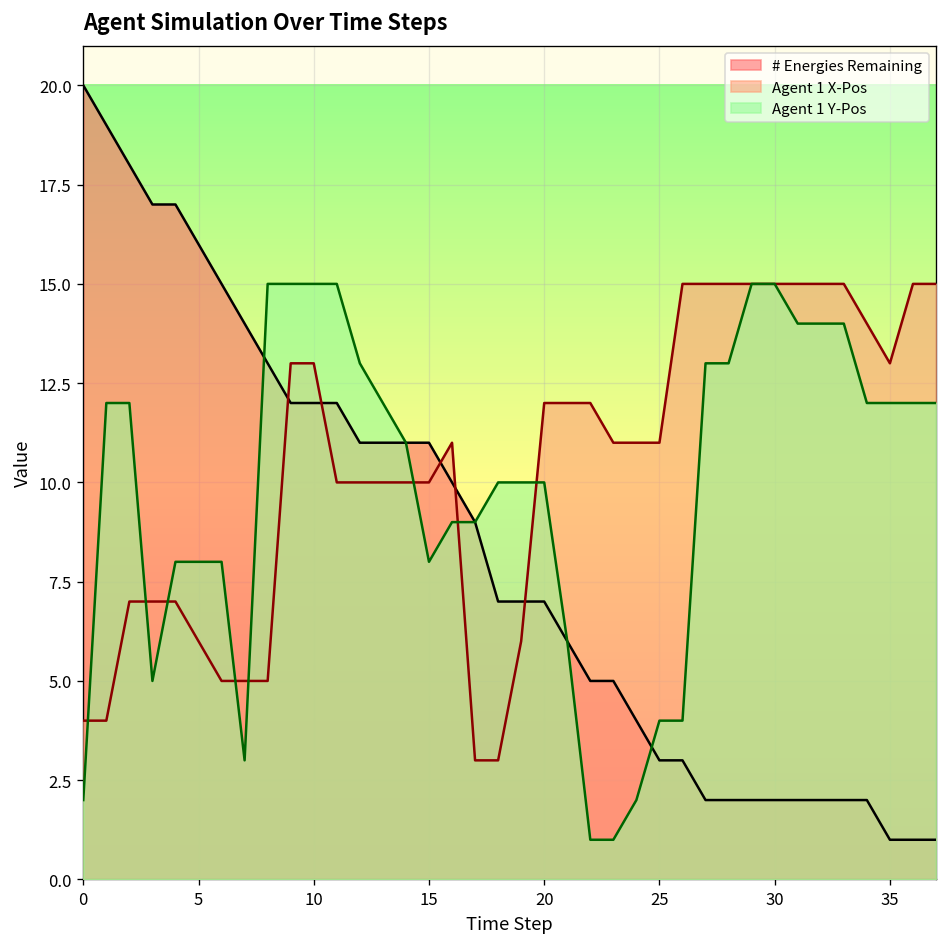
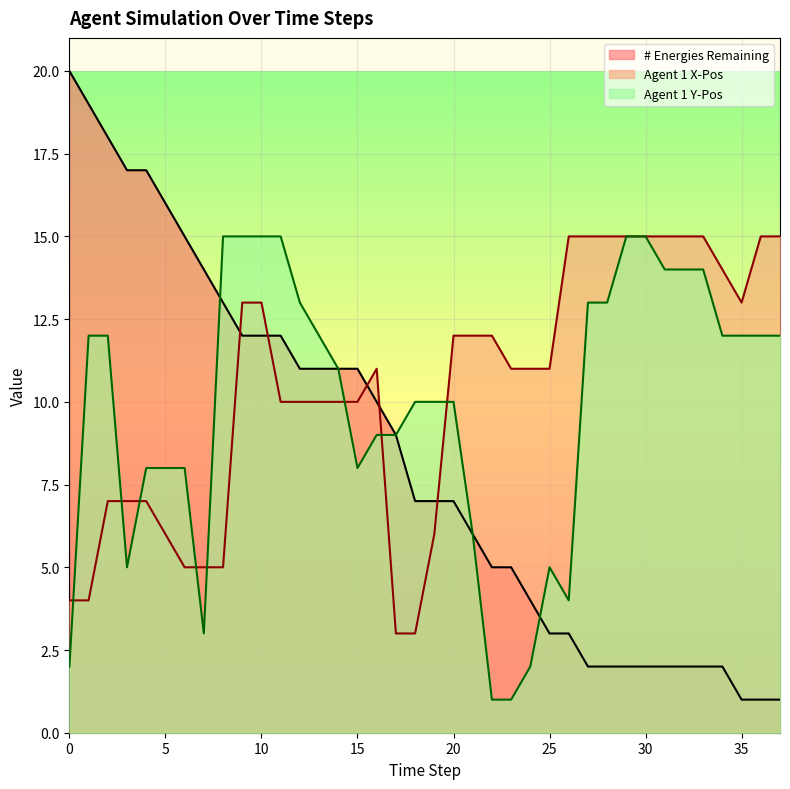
Agent 1 Y-Pos, 25: 4 -> 5
